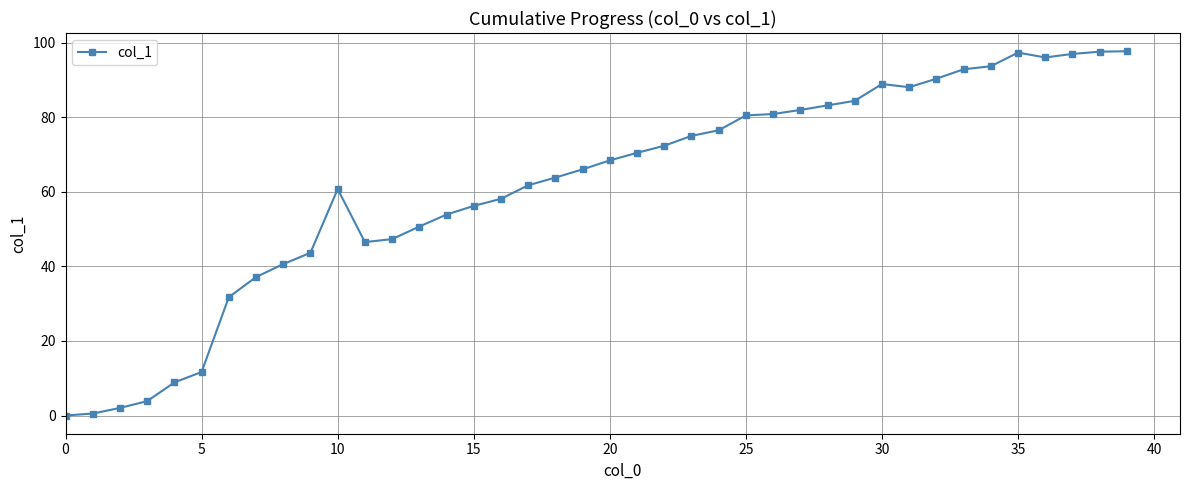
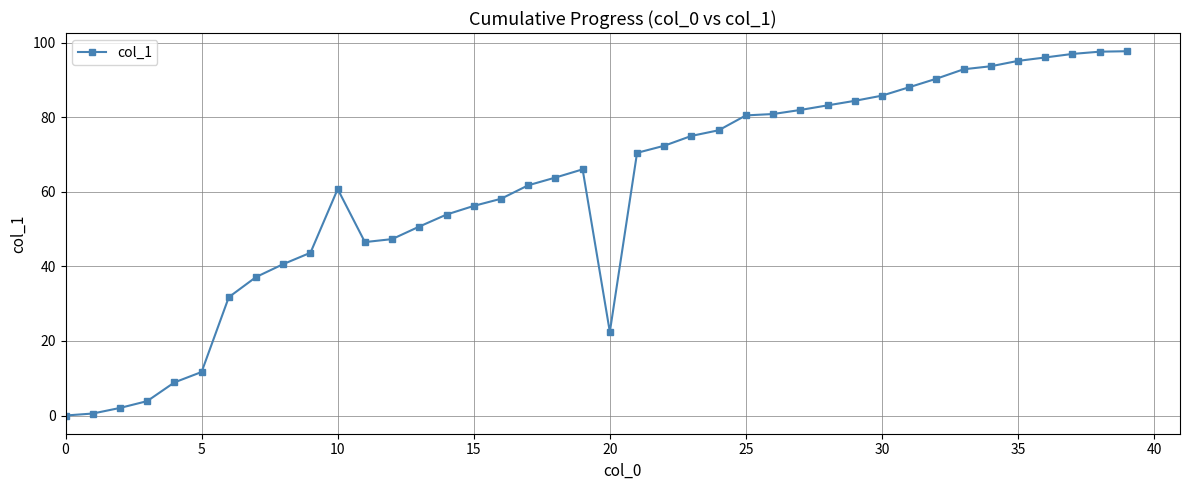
20: 68 -> 22
30: 89 -> 86
35: 97 -> 95
